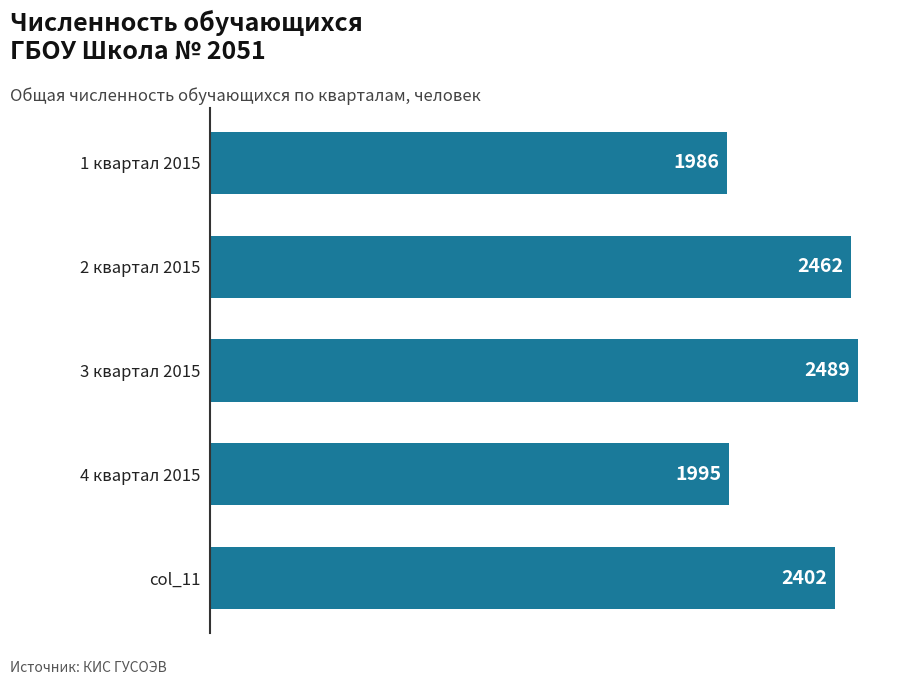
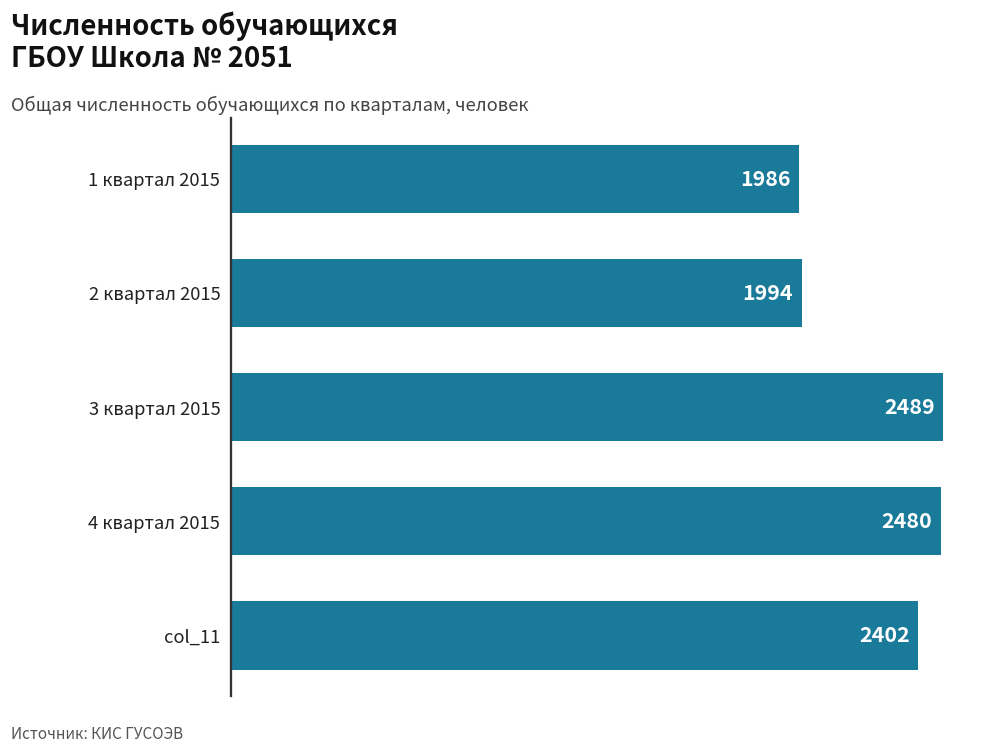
2 квартал 2015: 2462 -> 1994
4 квартал 2015: 1995 -> 2480
